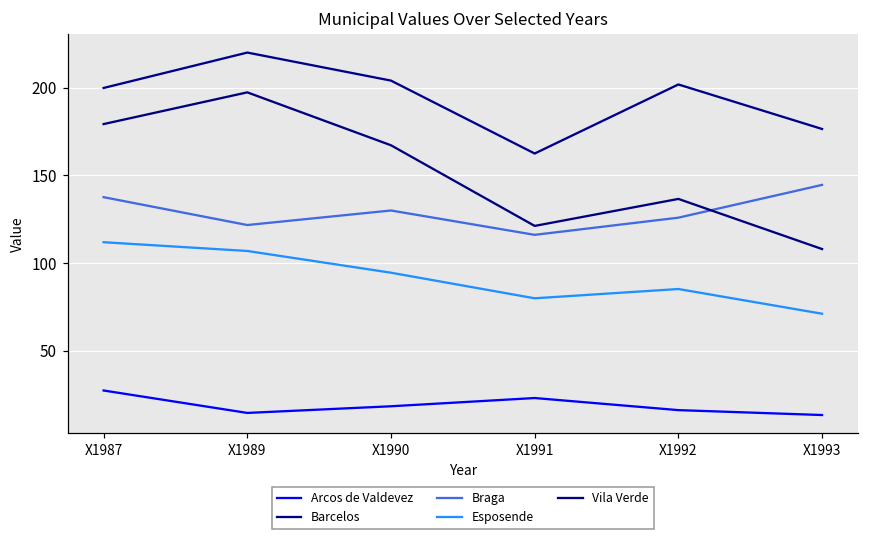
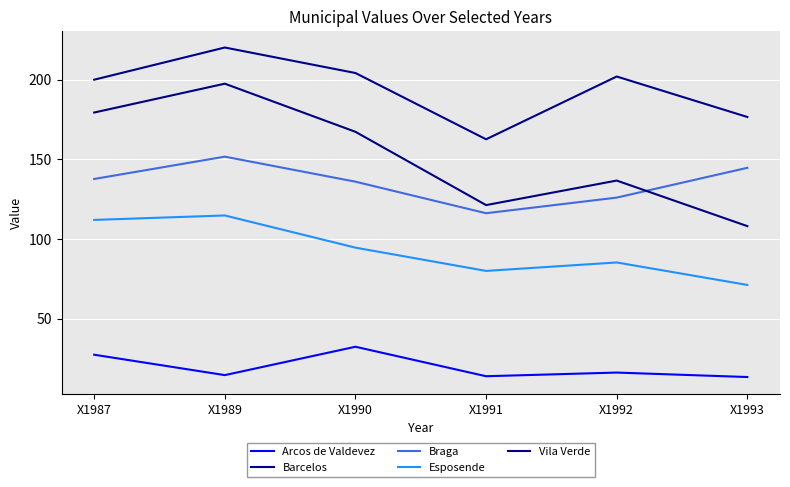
Braga, X1989: 122 -> 152
Esposende, X1989: 107 -> 115
Arcos de Valdevez, X1990: 18 -> 32
Braga, X1990: 130 -> 136
Arcos de Valdevez, X1991: 23 -> 14
